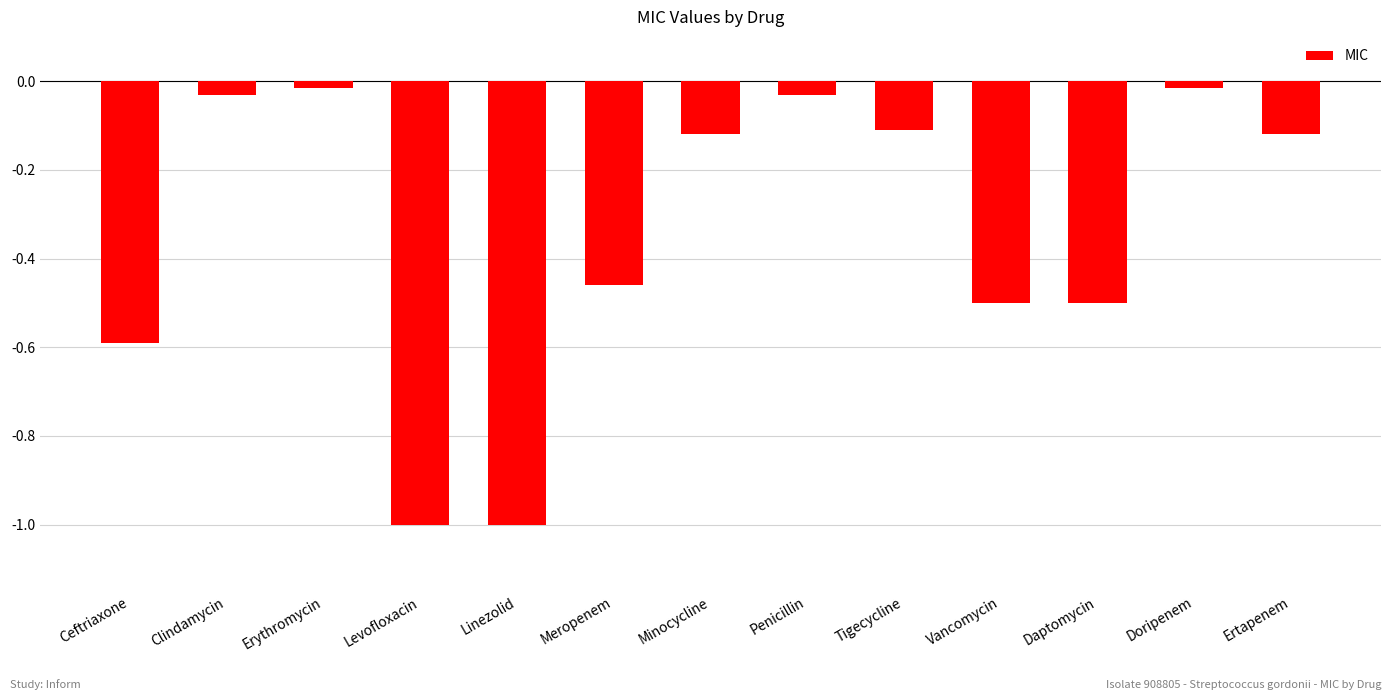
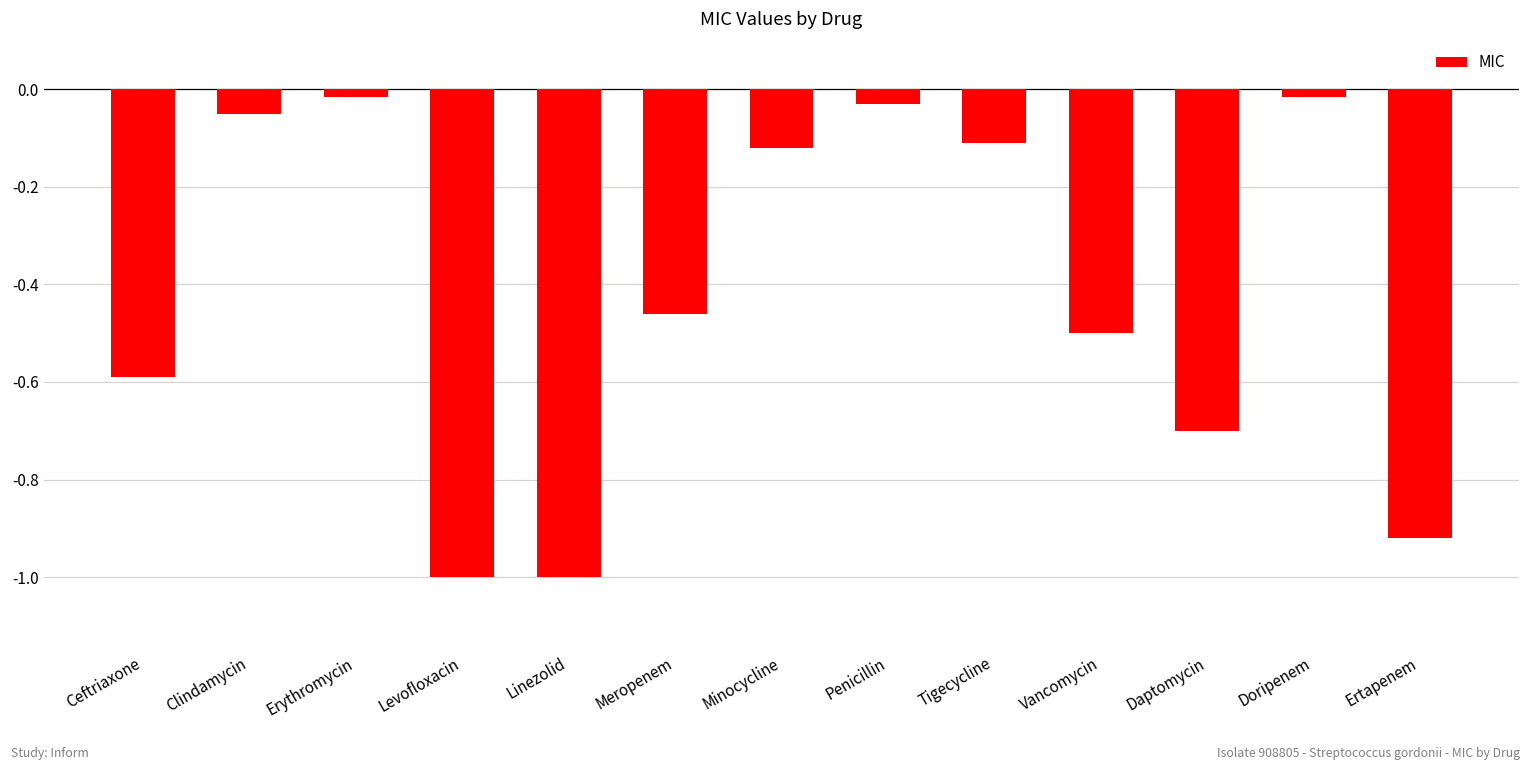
Clindamycin: -0.03 -> -0.05
Daptomycin: -0.50 -> -0.70
Ertapenem: -0.12 -> -0.92
